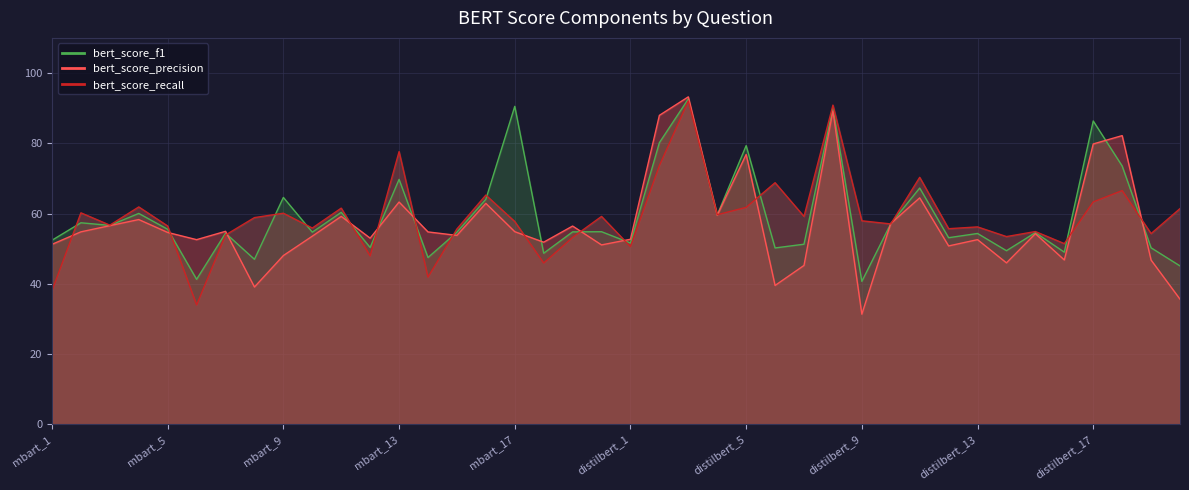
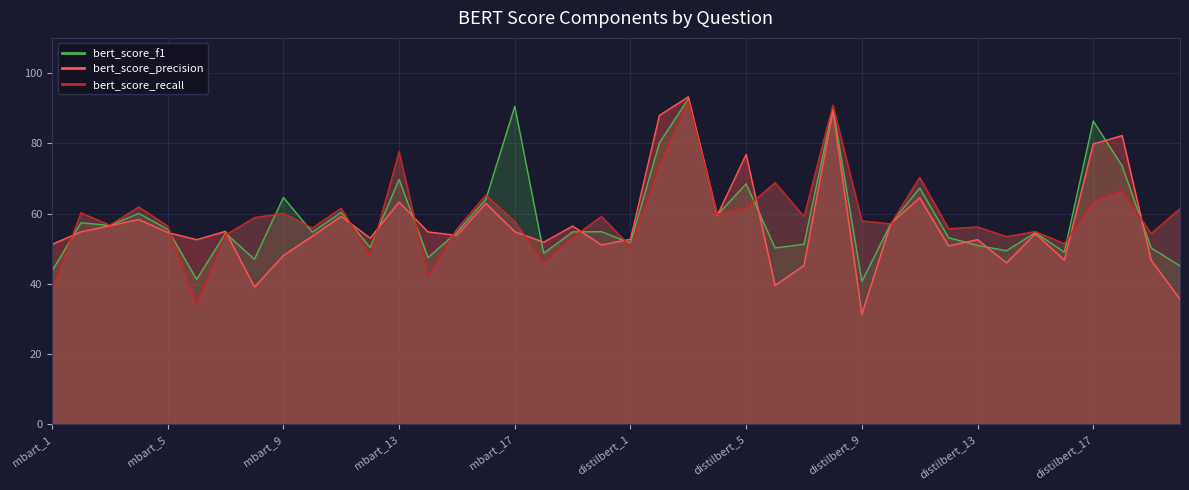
bert_score_f1, mbart_1: 52 -> 44
bert_score_f1, distilbert_5: 79 -> 68
bert_score_f1, distilbert_13: 54 -> 51
